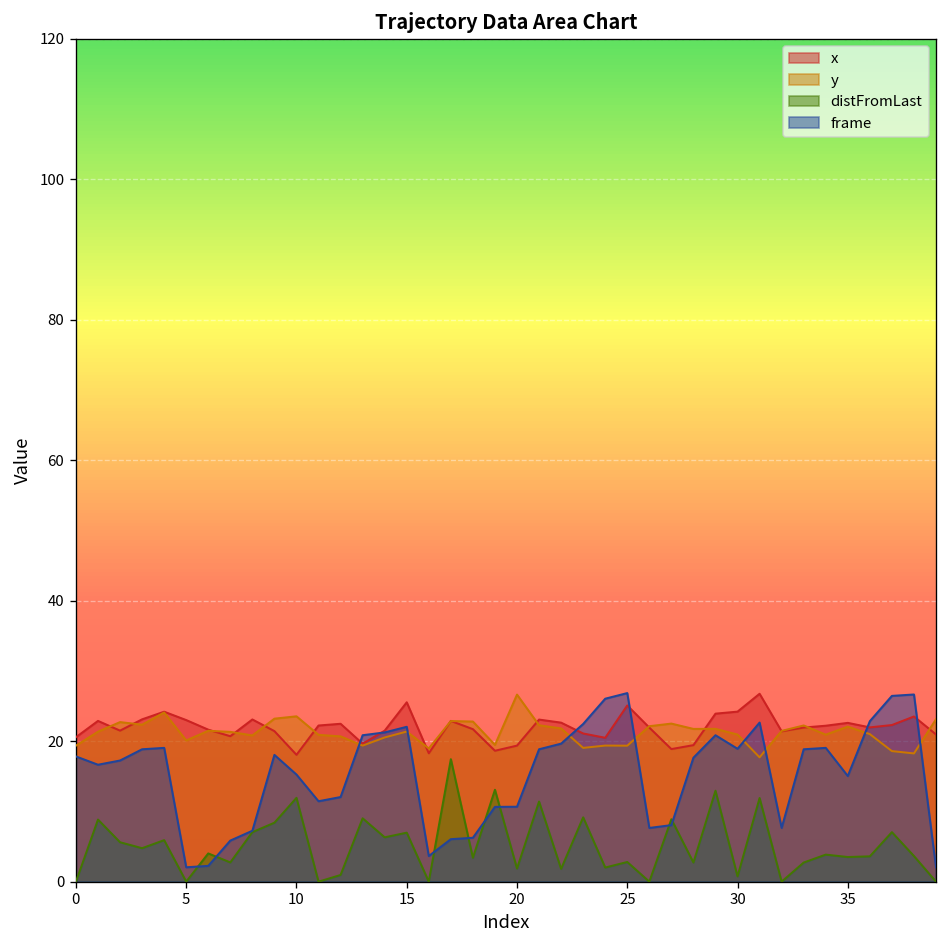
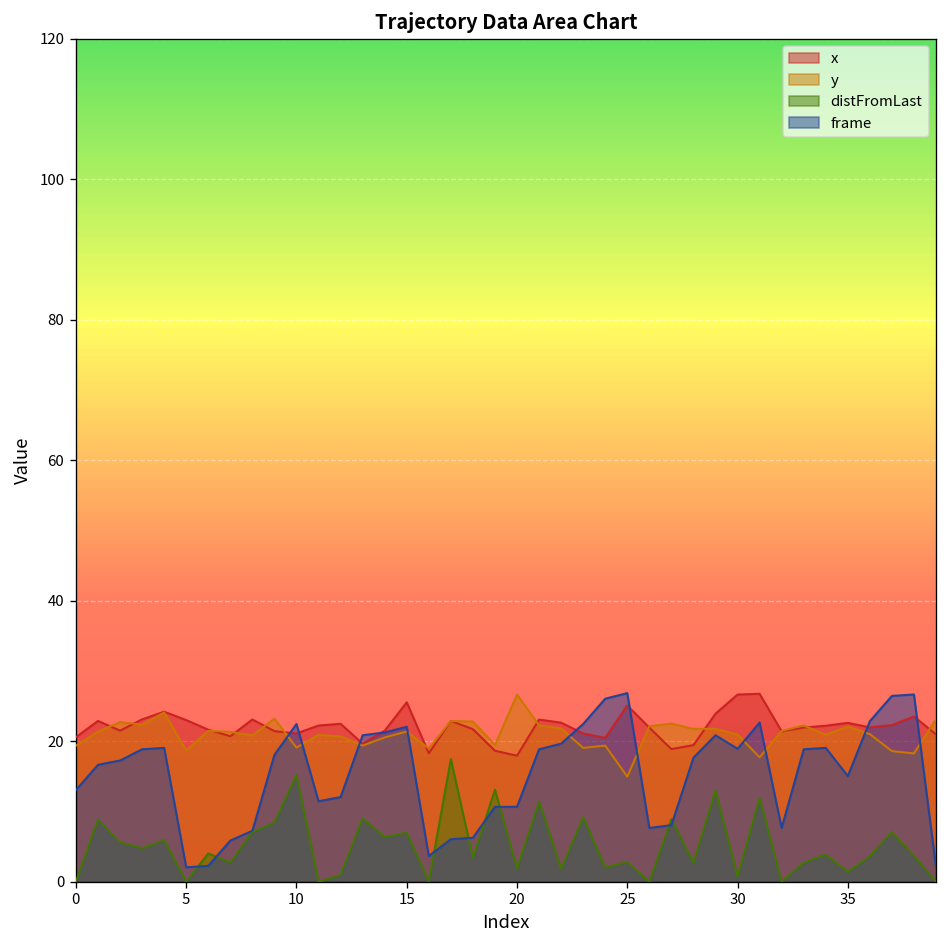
frame, 0: 18 -> 13
y, 5: 20 -> 19
x, 10: 18 -> 21
y, 10: 24 -> 19
distFromLast, 10: 12 -> 15
frame, 10: 15 -> 22
x, 20: 19 -> 18
y, 25: 19 -> 15
x, 30: 24 -> 27
distFromLast, 35: 4 -> 1
